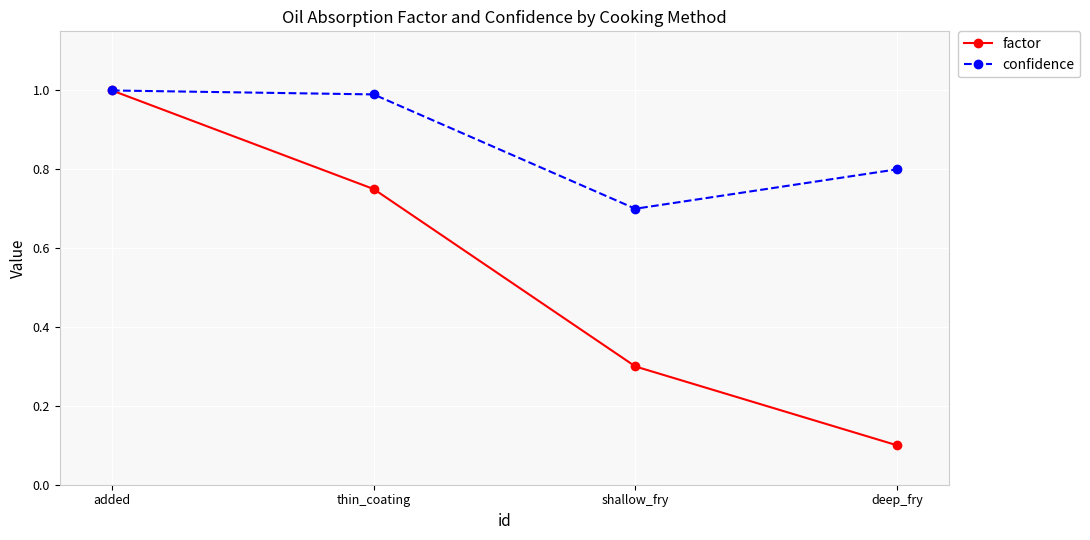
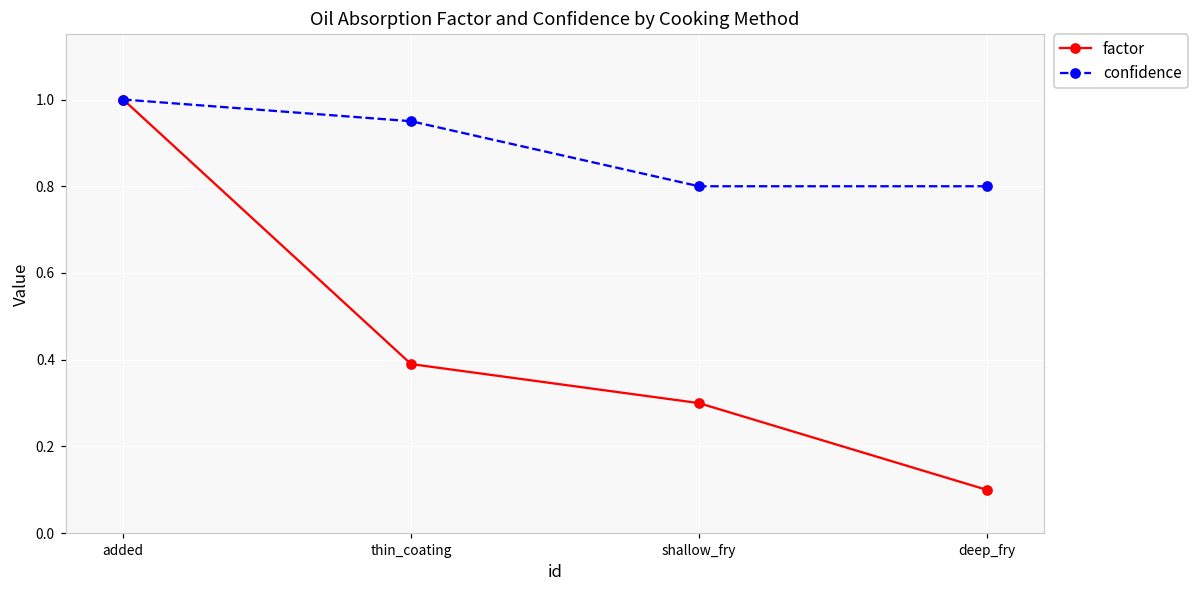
factor, thin_coating: 0.75 -> 0.39
confidence, thin_coating: 0.99 -> 0.95
confidence, shallow_fry: 0.7 -> 0.8
